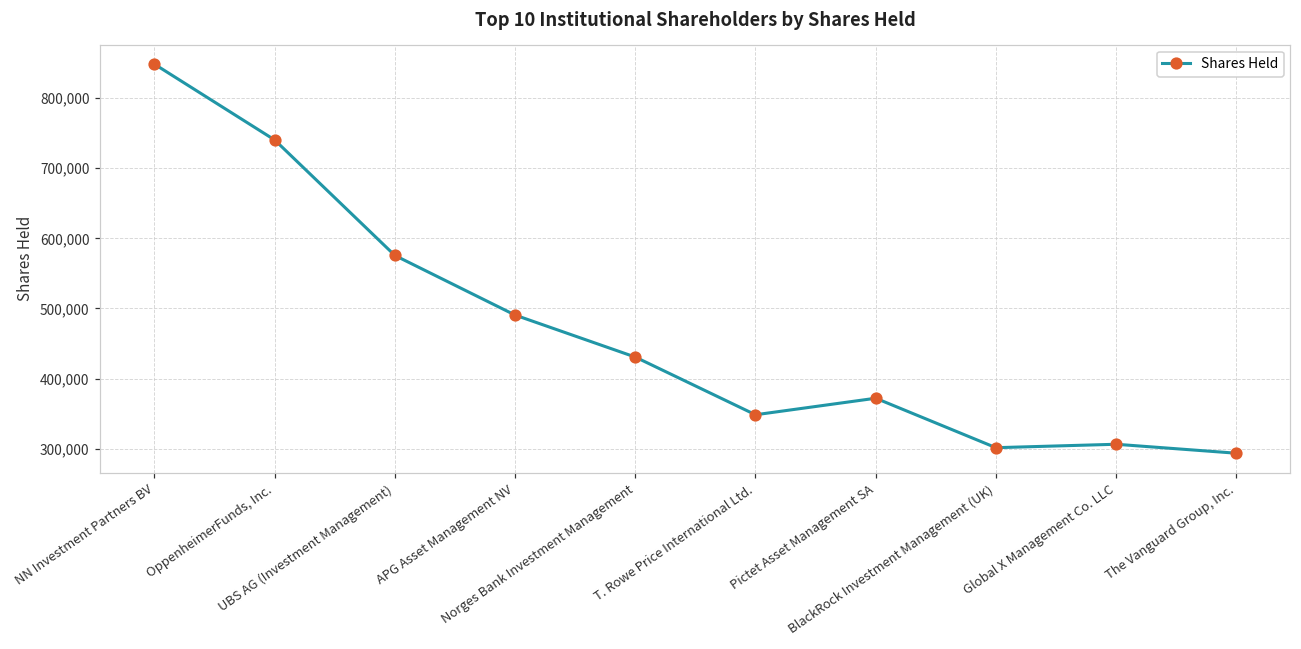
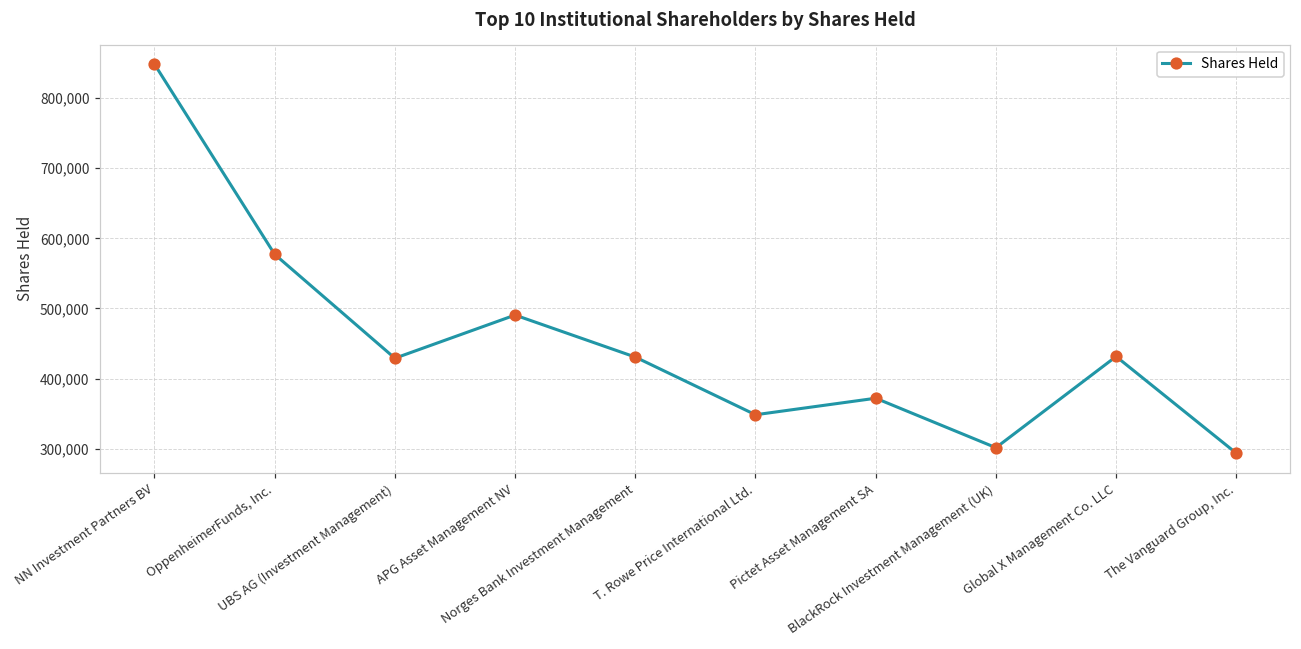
OppenheimerFunds, Inc.: 740,000 -> 580,000
UBS AG (Investment Management): 580,000 -> 430,000
Global X Management Co. LLC: 310,000 -> 430,000
